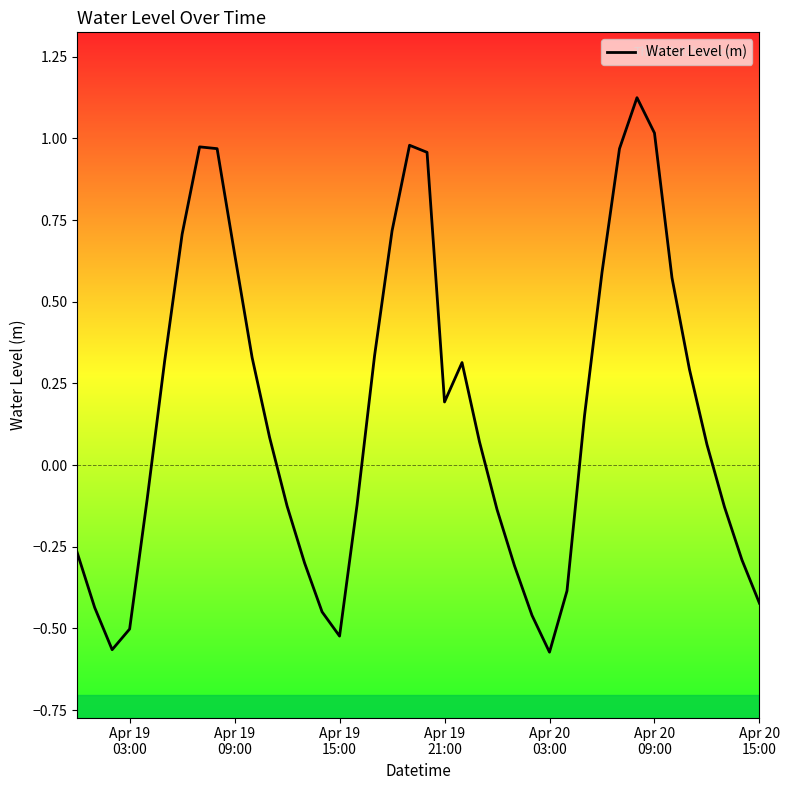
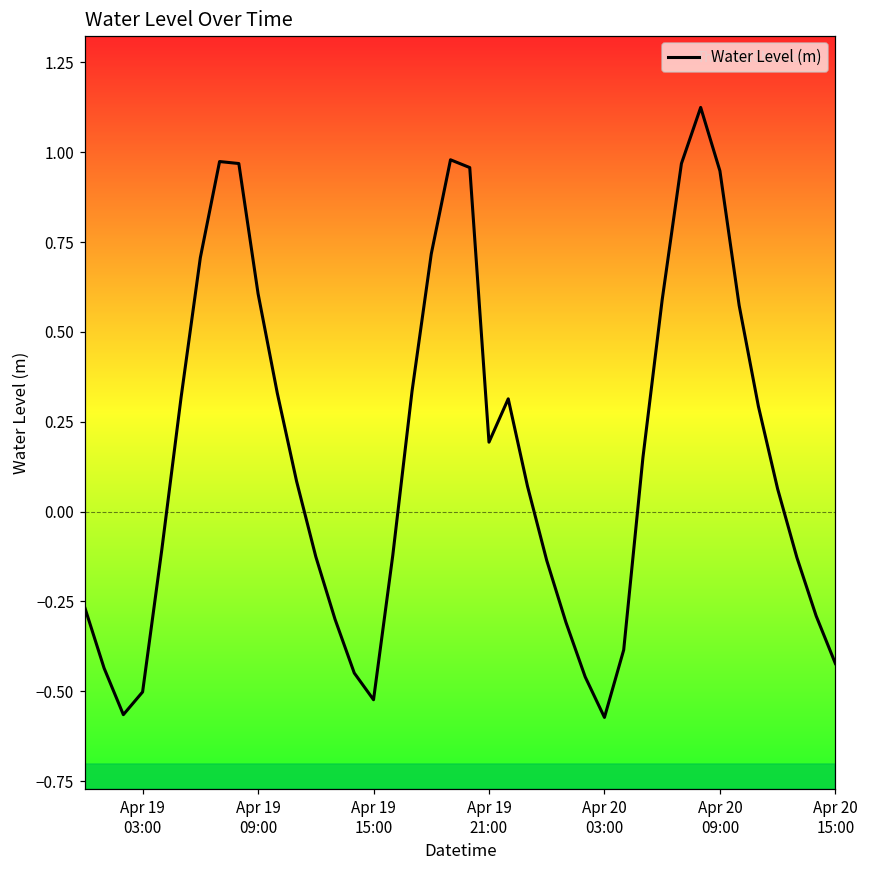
Apr 19 09:00: 0.65 -> 0.61
Apr 20 09:00: 1.02 -> 0.95
